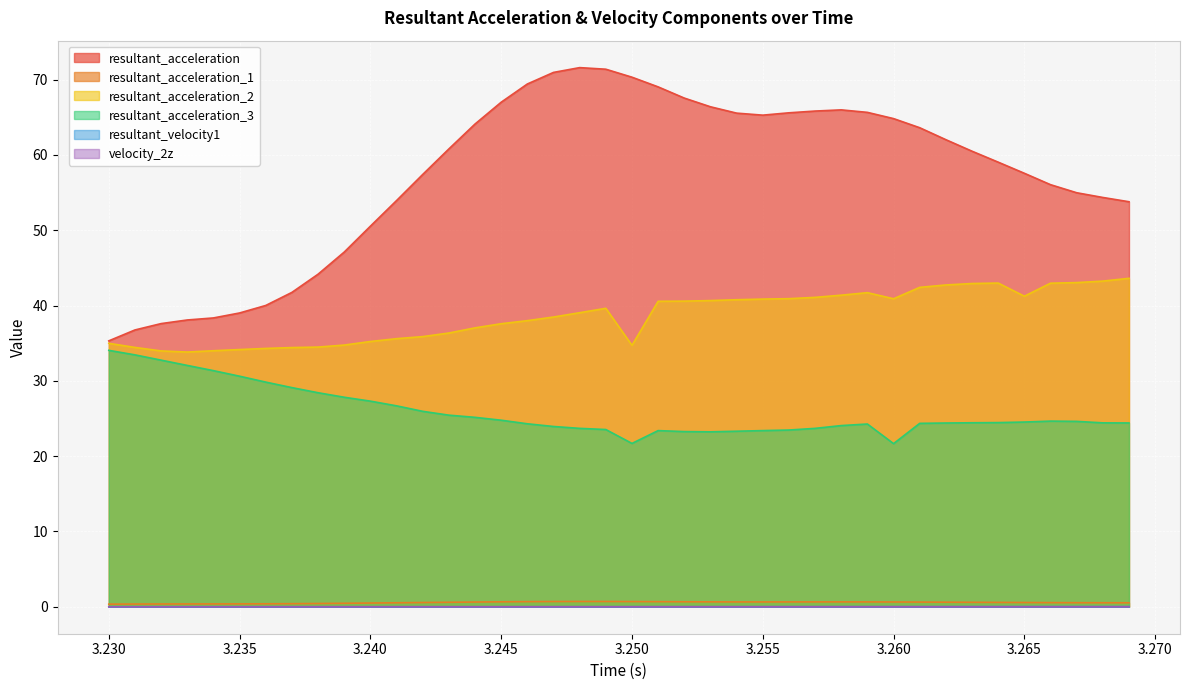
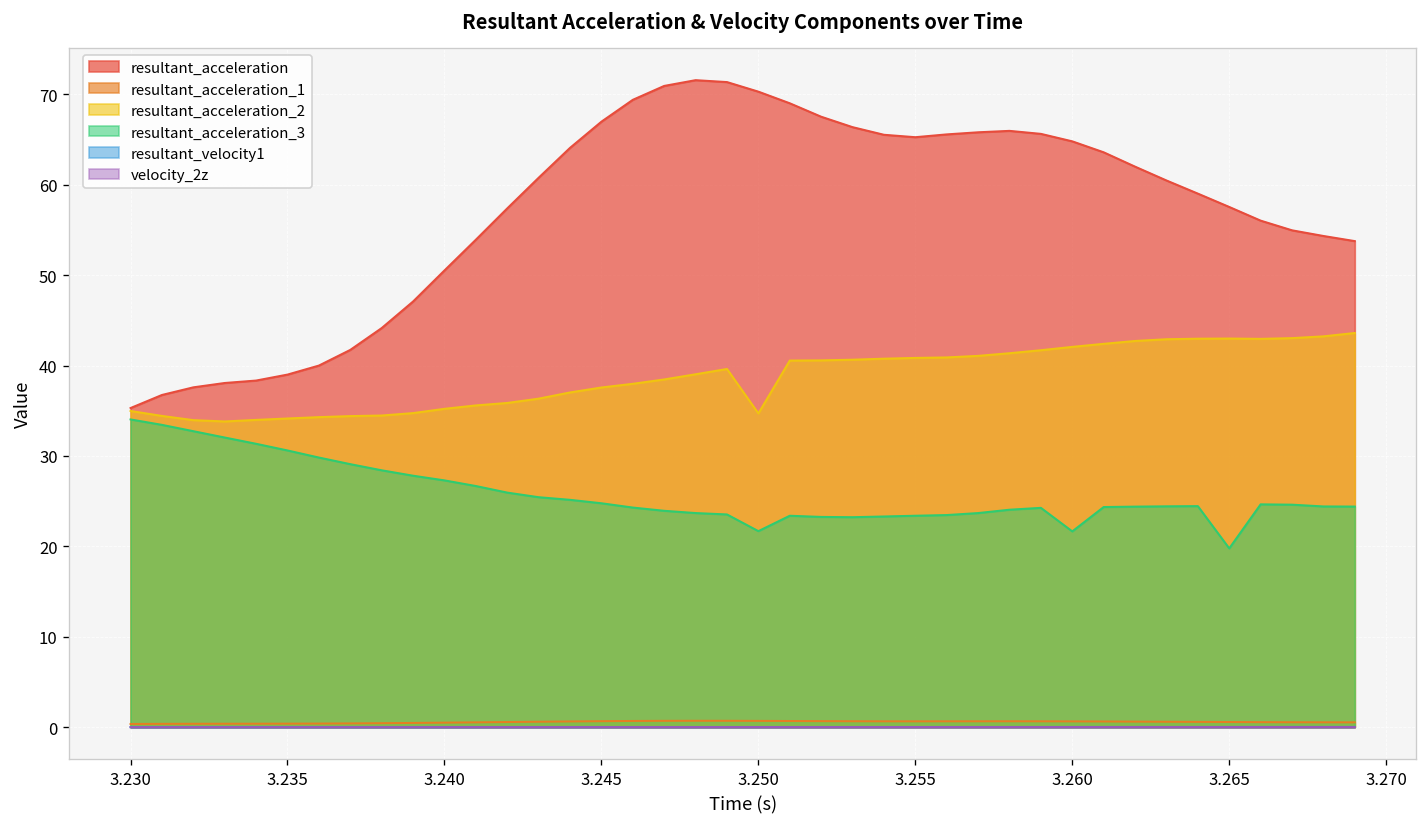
resultant_acceleration_2, 3.260: 41 -> 42
resultant_acceleration_2, 3.265: 41 -> 43
resultant_acceleration_3, 3.265: 25 -> 20
